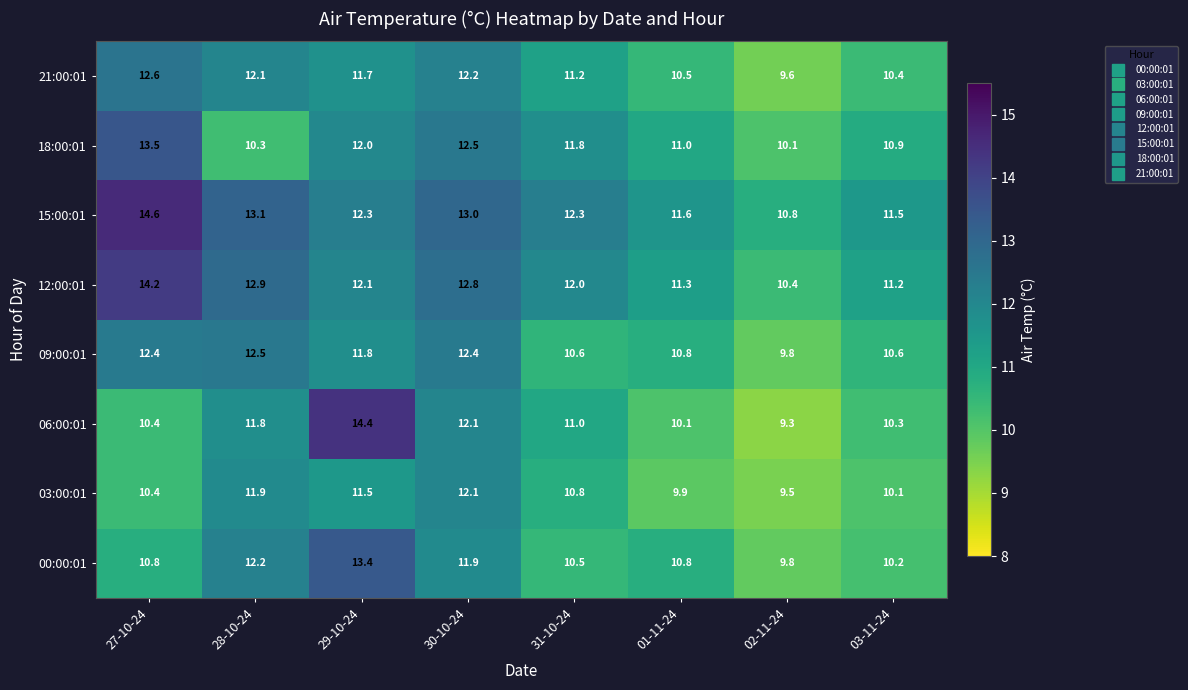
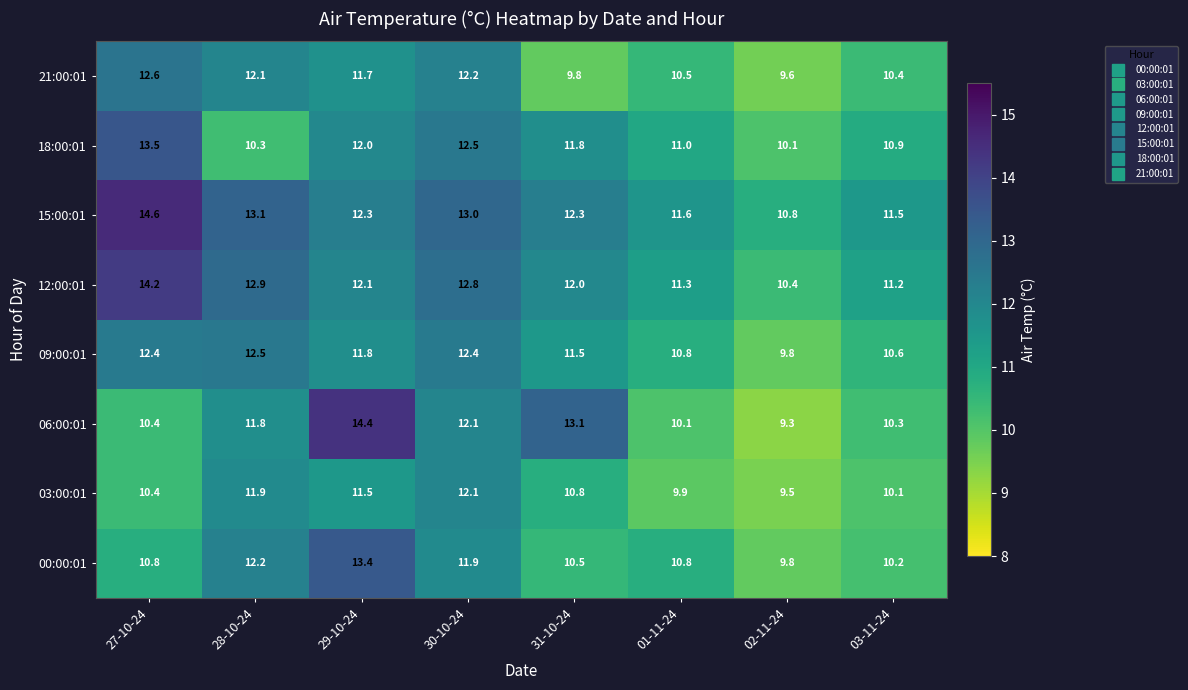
21:00:01, 31-10-24: 11.2 -> 9.8
09:00:01, 31-10-24: 10.6 -> 11.5
06:00:01, 31-10-24: 11.0 -> 13.1
